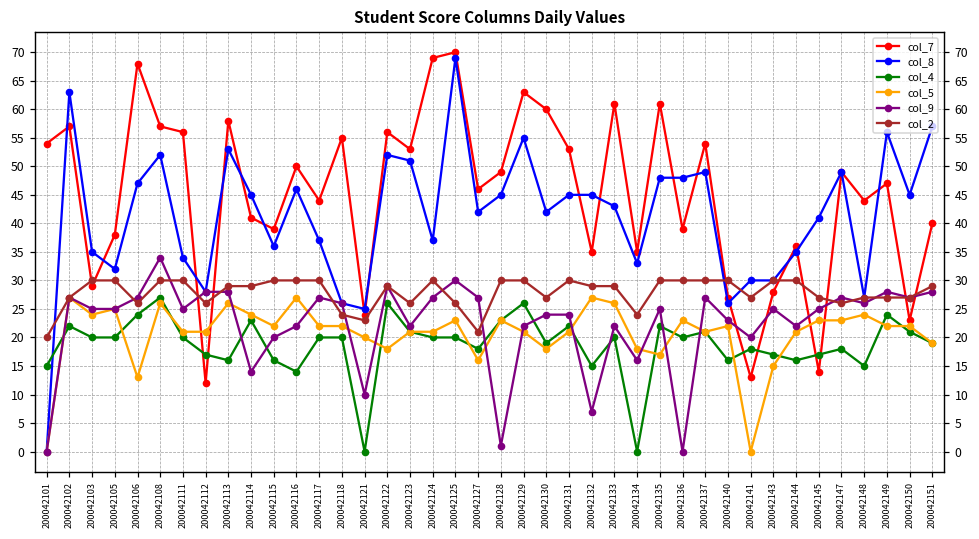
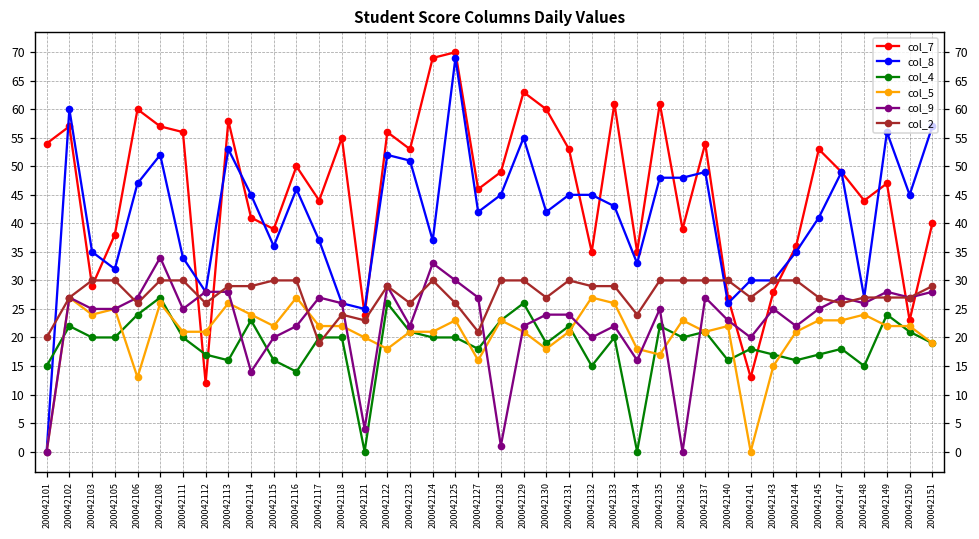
col_8, 200042102: 63 -> 60
col_7, 200042106: 68 -> 60
col_2, 200042117: 30 -> 19
col_9, 200042121: 10 -> 4
col_9, 200042124: 27 -> 33
col_9, 200042132: 7 -> 20
col_7, 200042145: 14 -> 53
